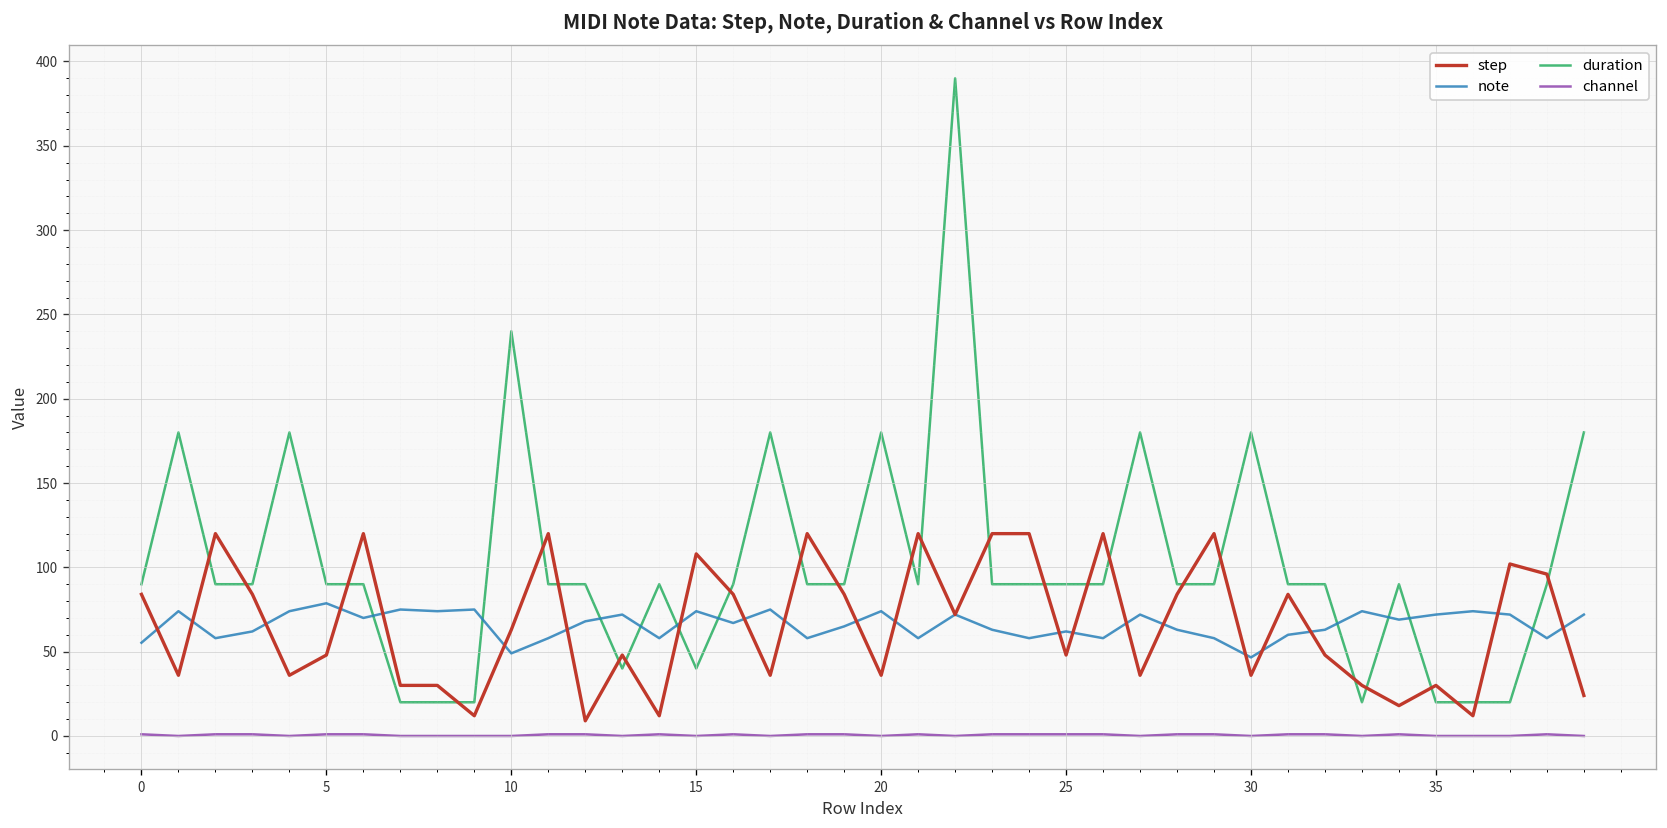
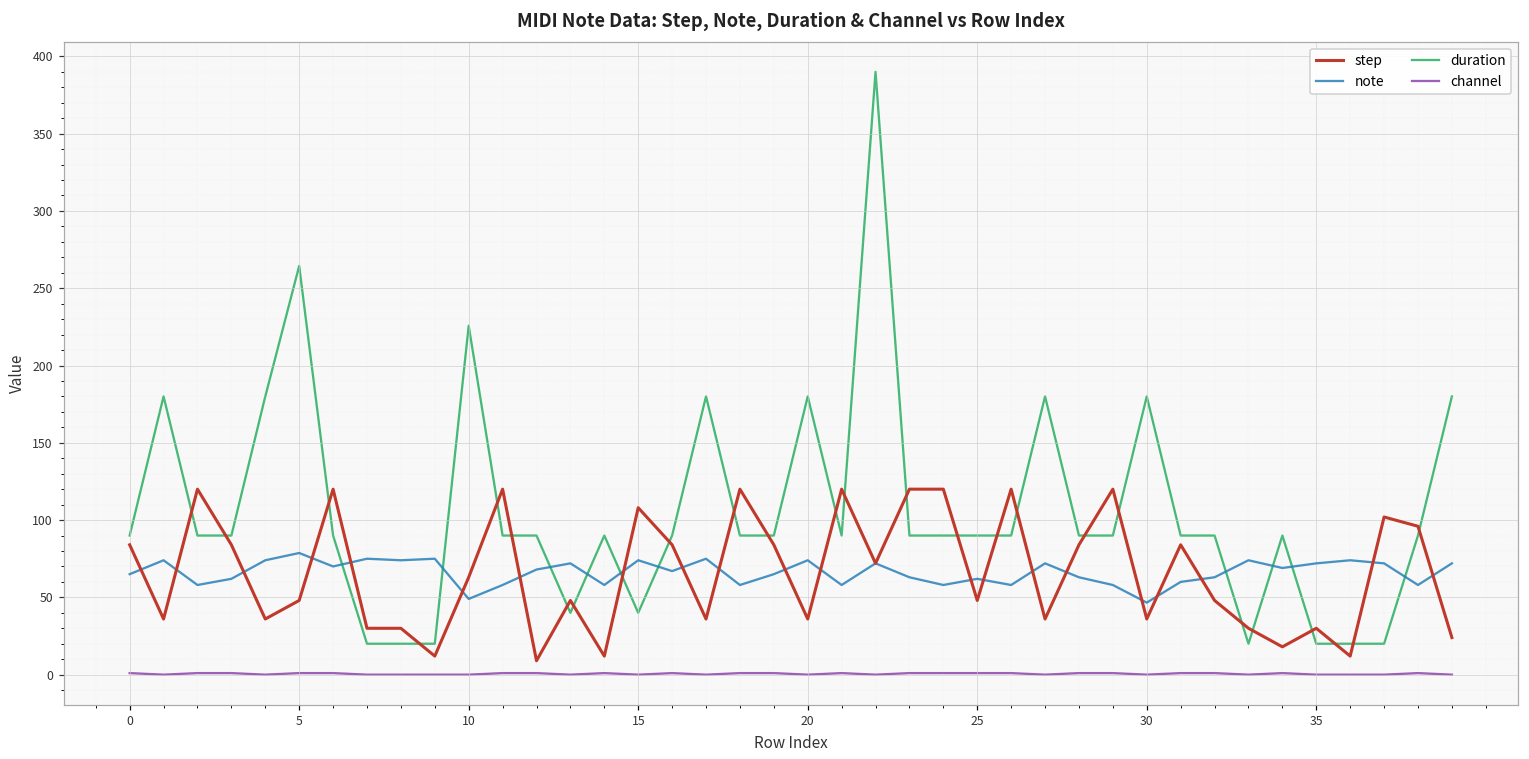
note, 0: 55 -> 65
duration, 5: 90 -> 264
duration, 10: 240 -> 226
